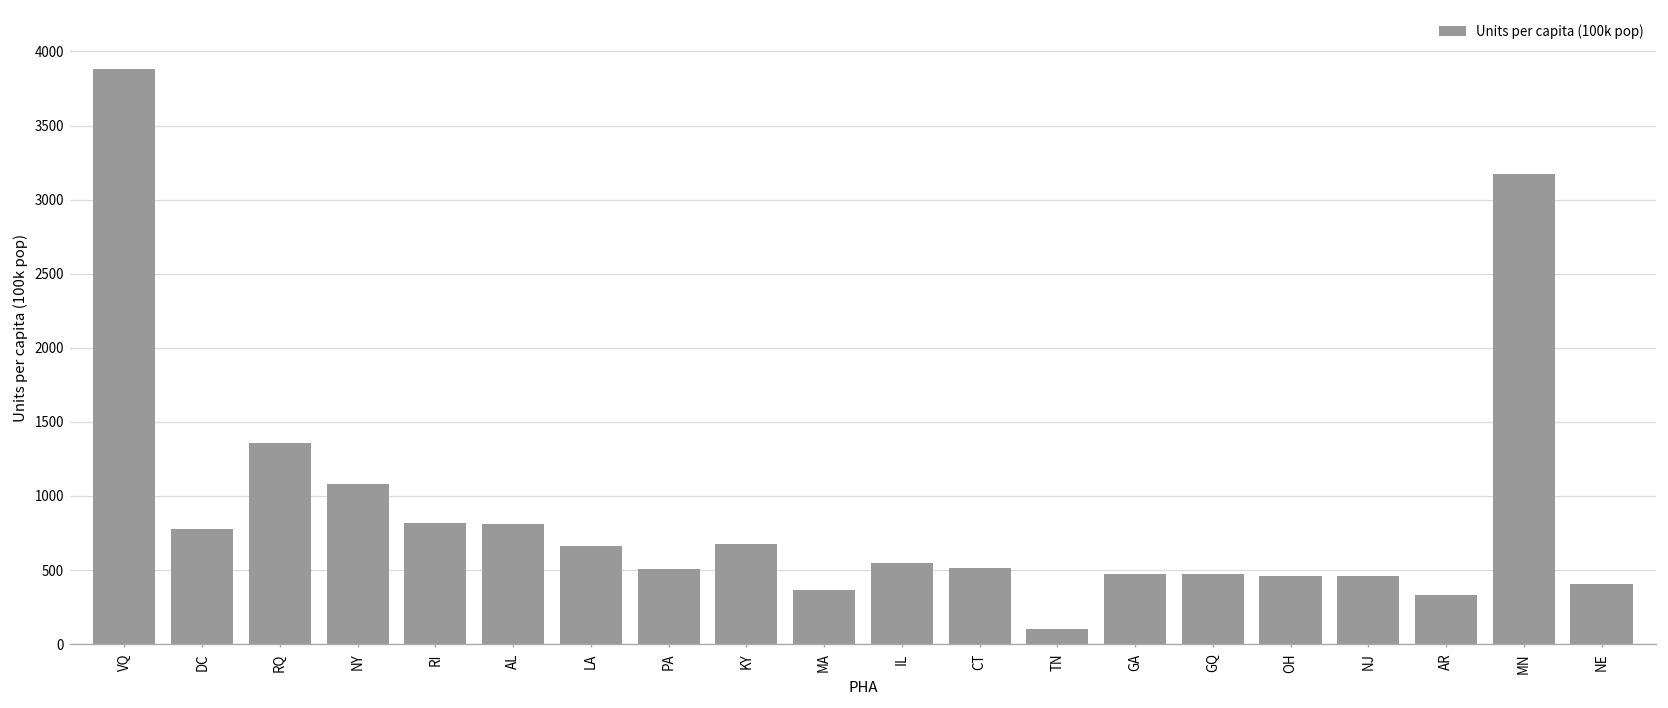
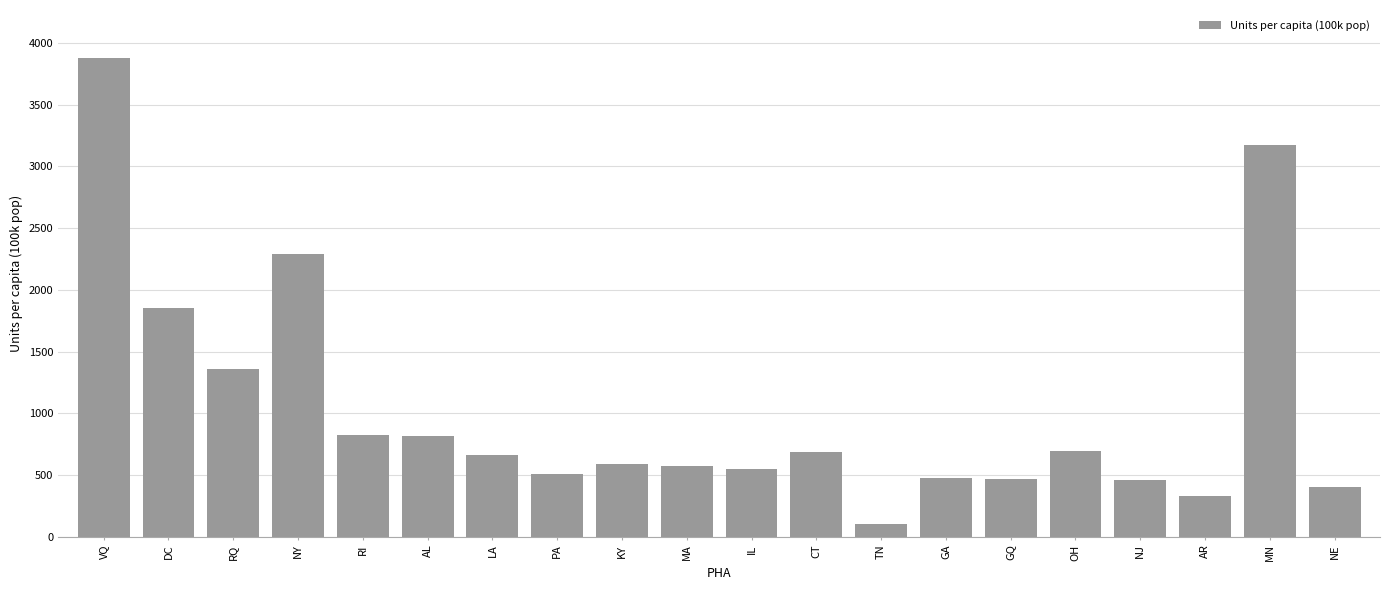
DC: 780 -> 1850
NY: 1080 -> 2290
KY: 670 -> 590
MA: 370 -> 570
CT: 520 -> 690
OH: 460 -> 690
